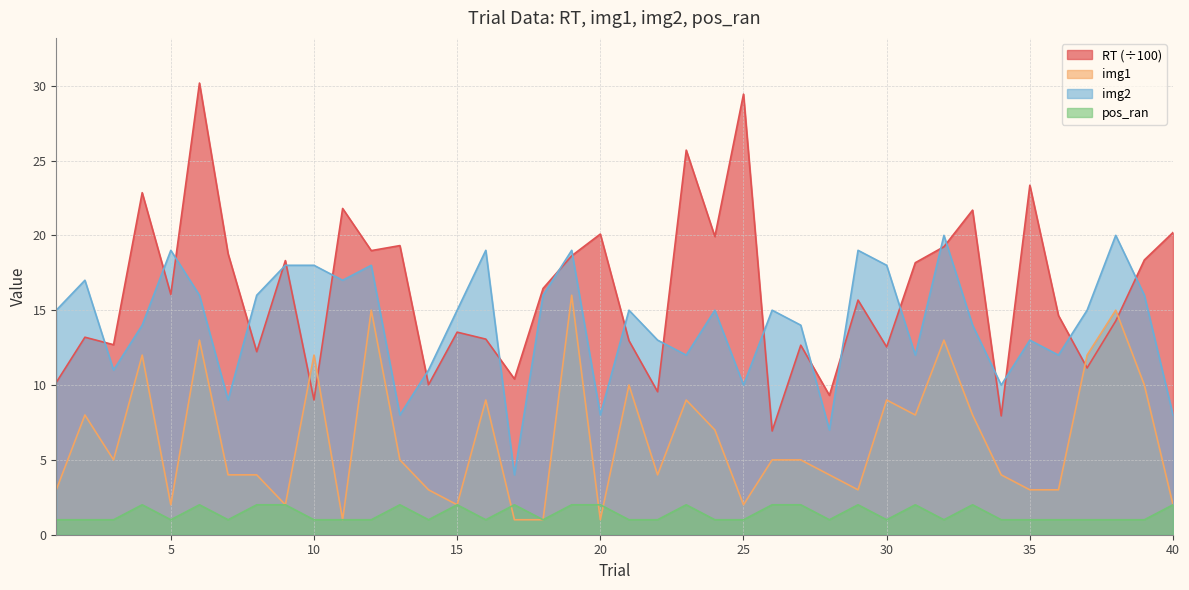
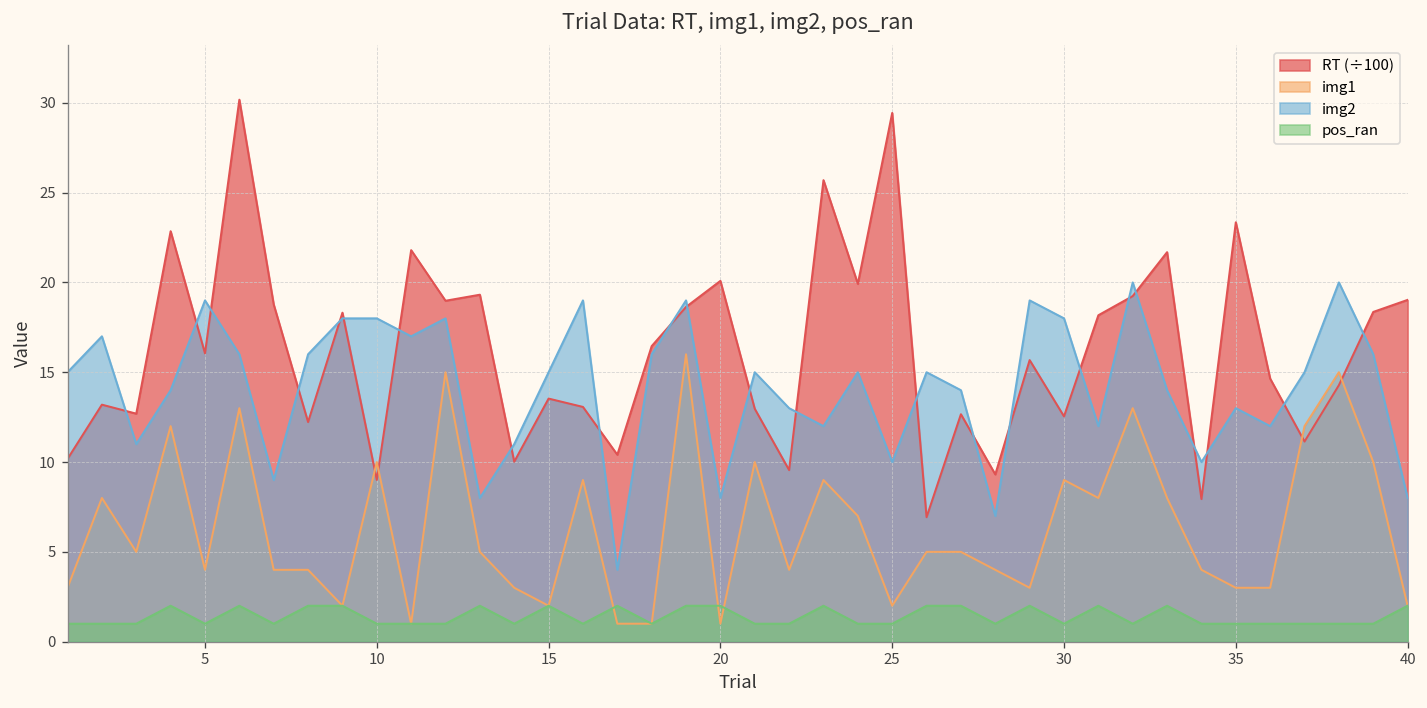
img1, 5: 2 -> 4
img1, 10: 12 -> 10
RT (÷100), 40: 20.2 -> 19.0
